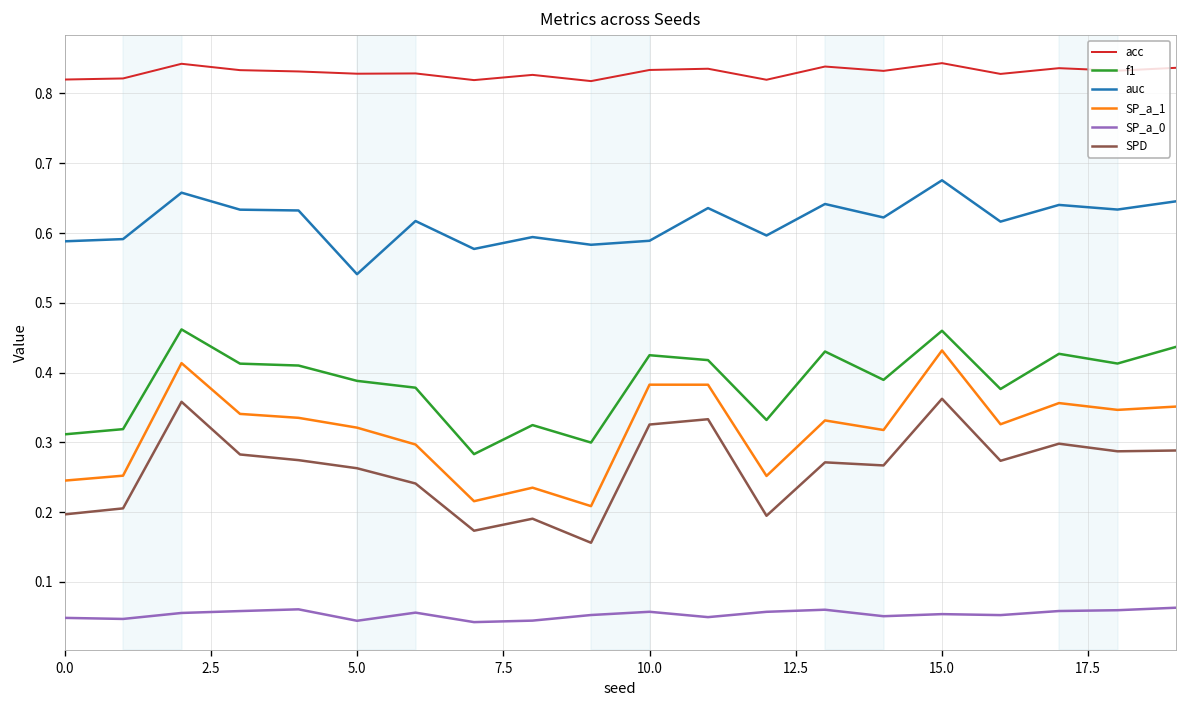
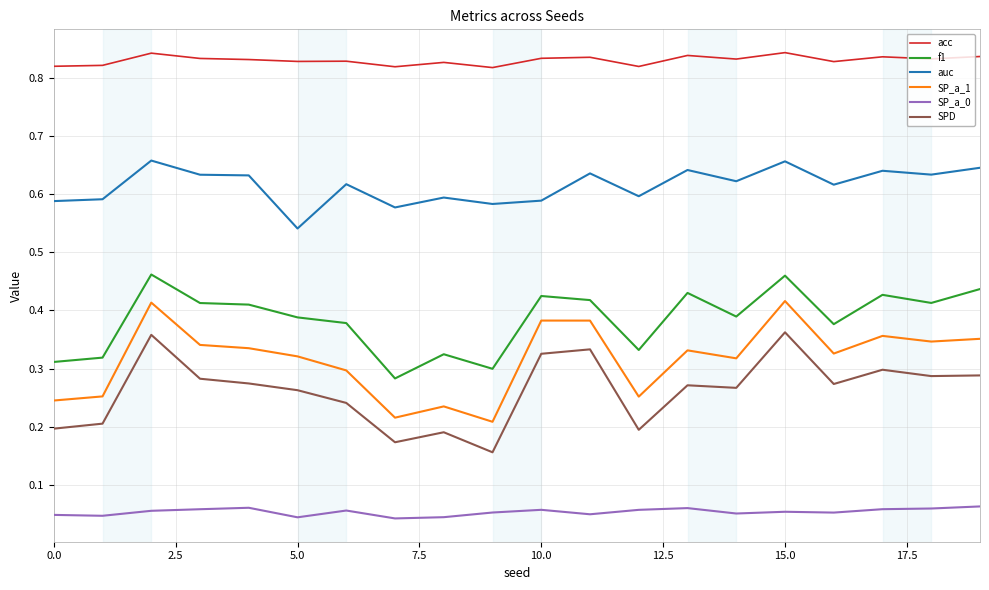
auc, 15.0: 0.68 -> 0.66
SP_a_1, 15.0: 0.43 -> 0.42
